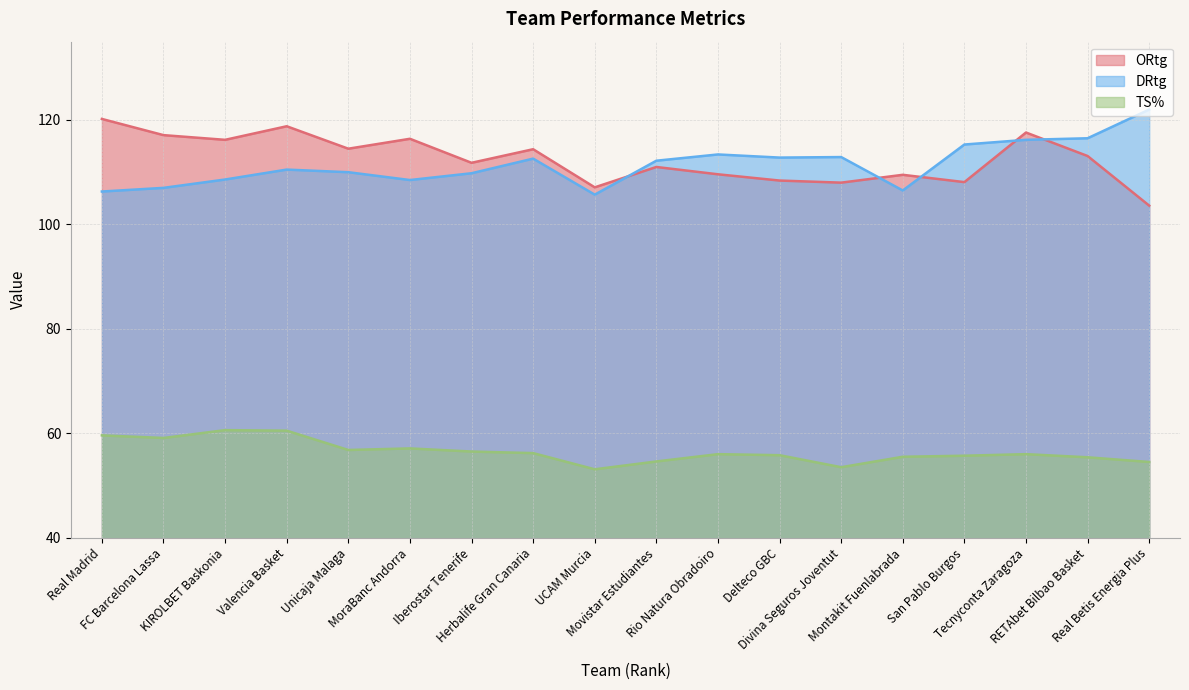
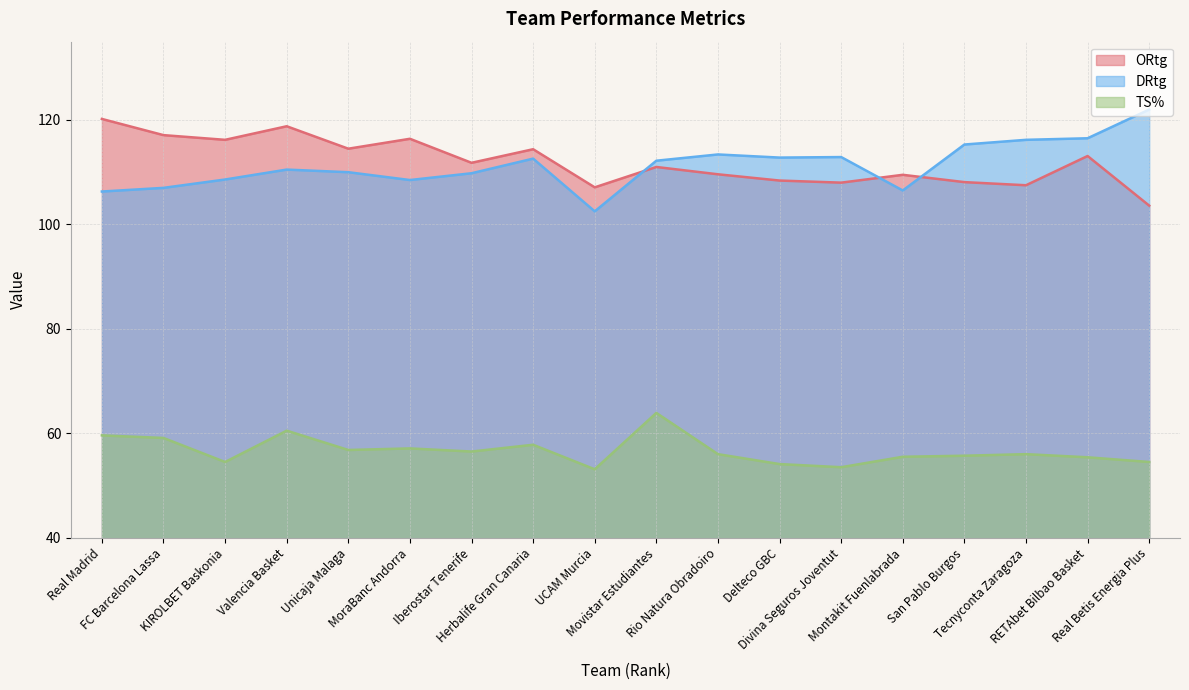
TS%, KIROLBET Baskonia: 61 -> 55
TS%, Herbalife Gran Canaria: 56 -> 58
DRtg, UCAM Murcia: 106 -> 103
TS%, Movistar Estudiantes: 55 -> 64
TS%, Delteco GBC: 56 -> 54
ORtg, Tecnyconta Zaragoza: 118 -> 108
